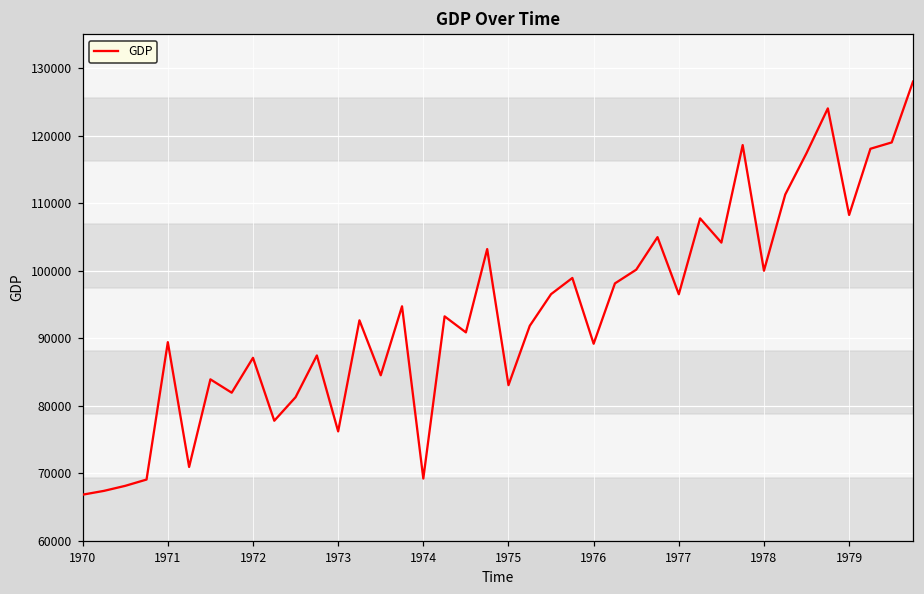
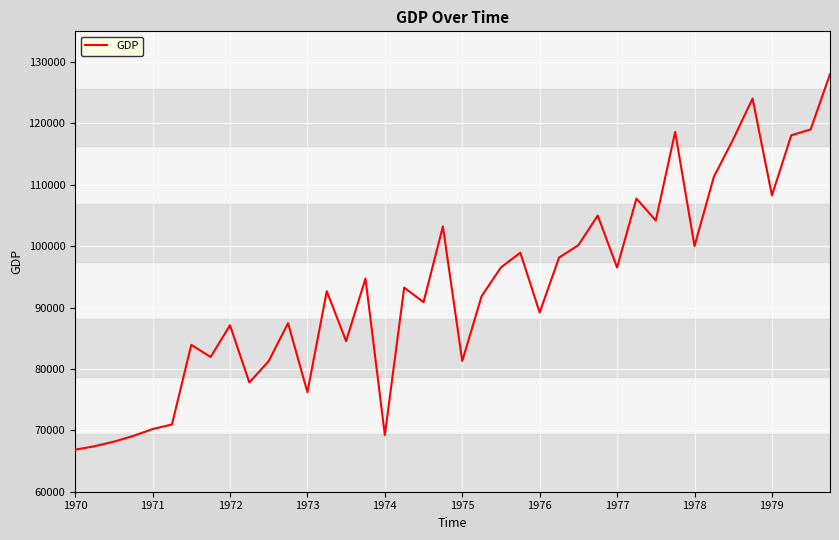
1971: 89000 -> 70000
1975: 83000 -> 81000
